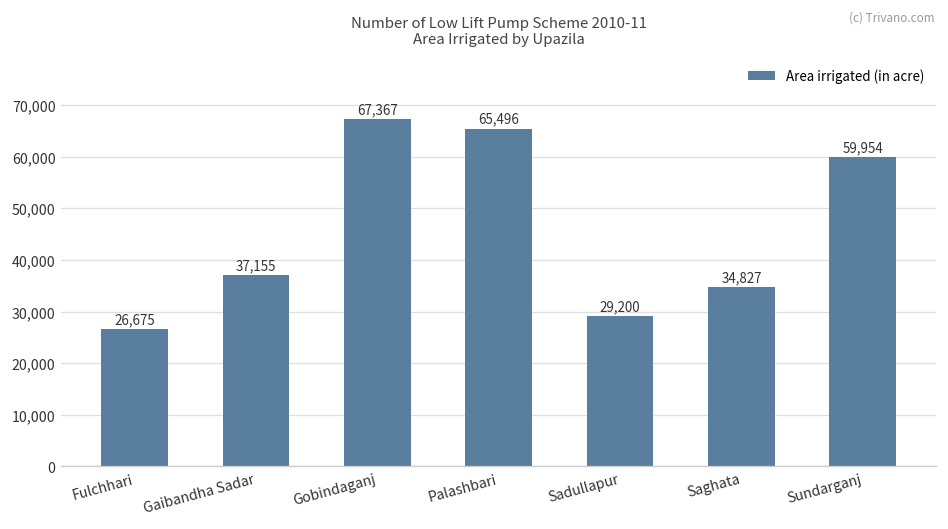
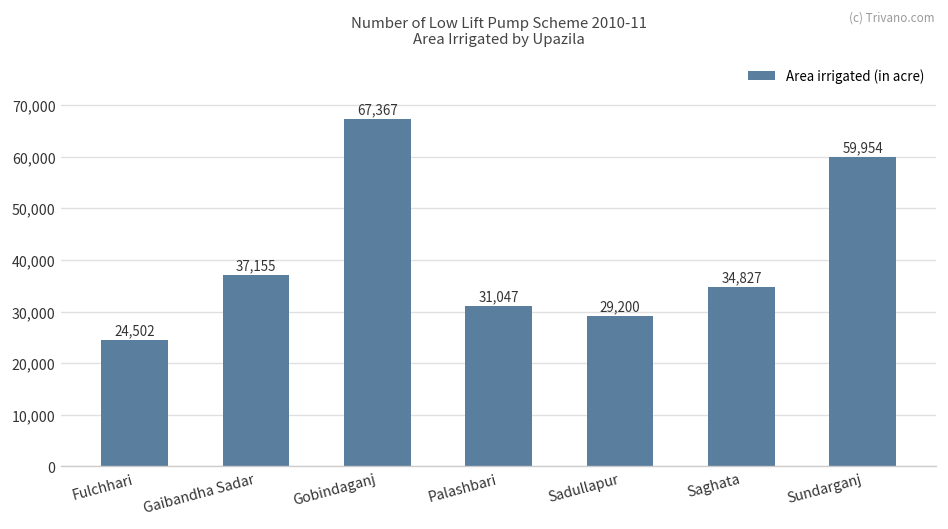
Fulchhari: 26,675 -> 24,502
Palashbari: 65,496 -> 31,047
